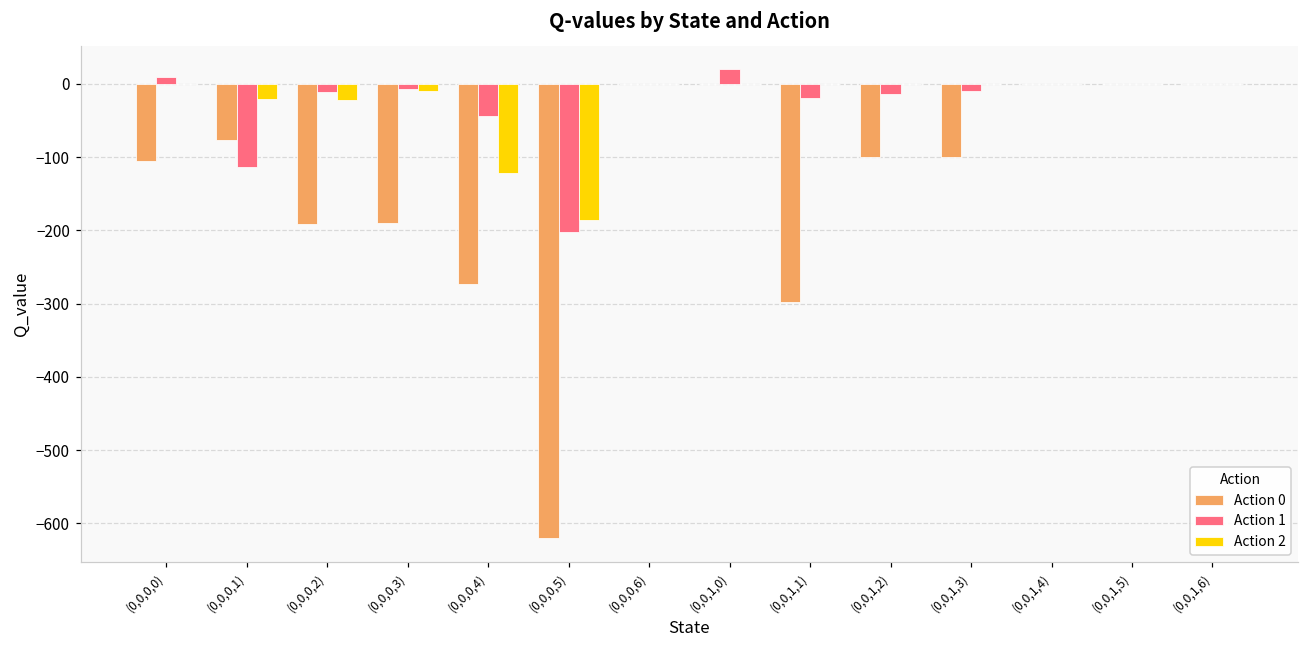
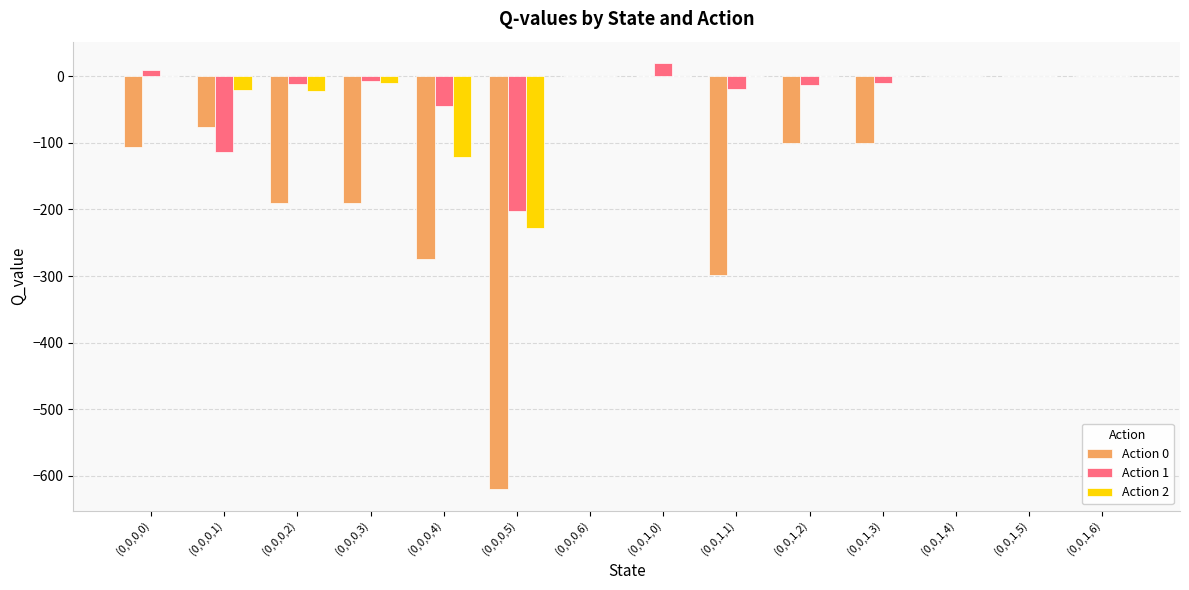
Action 2, (0,0,0,5): -190 -> -230
